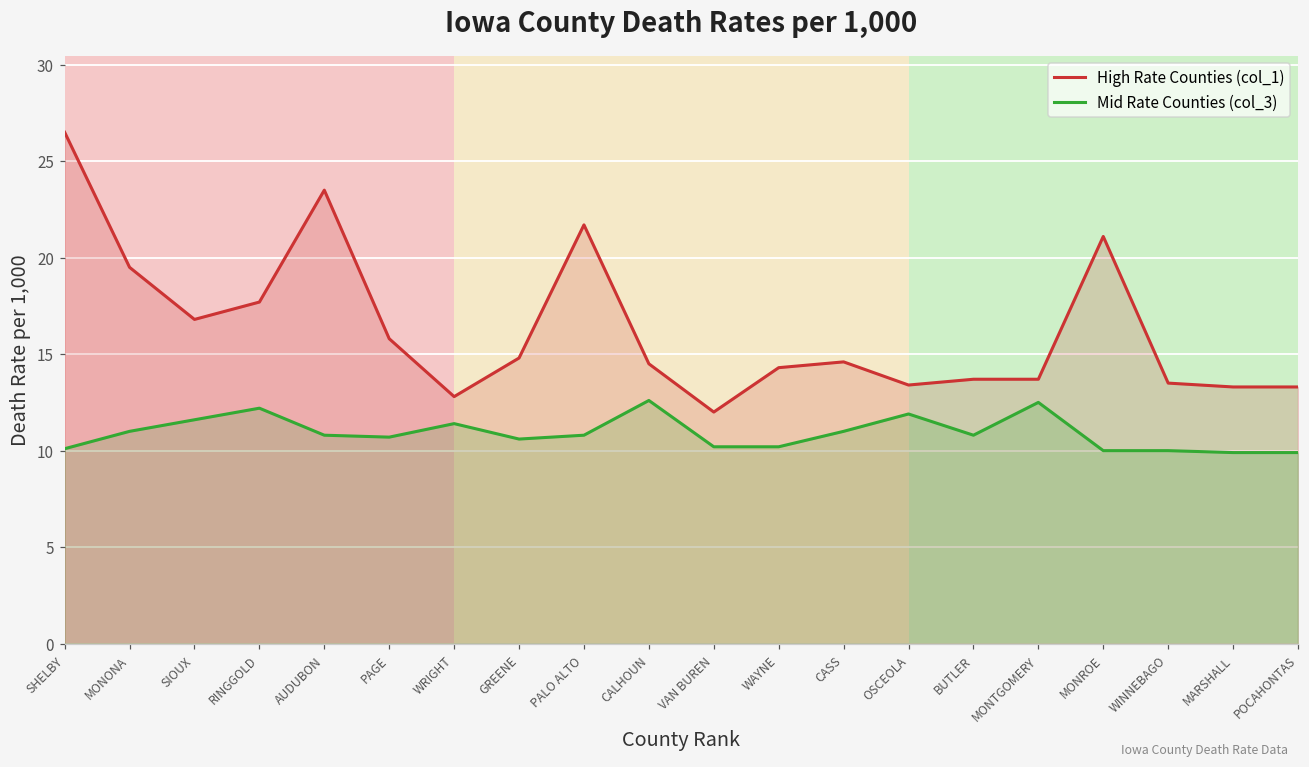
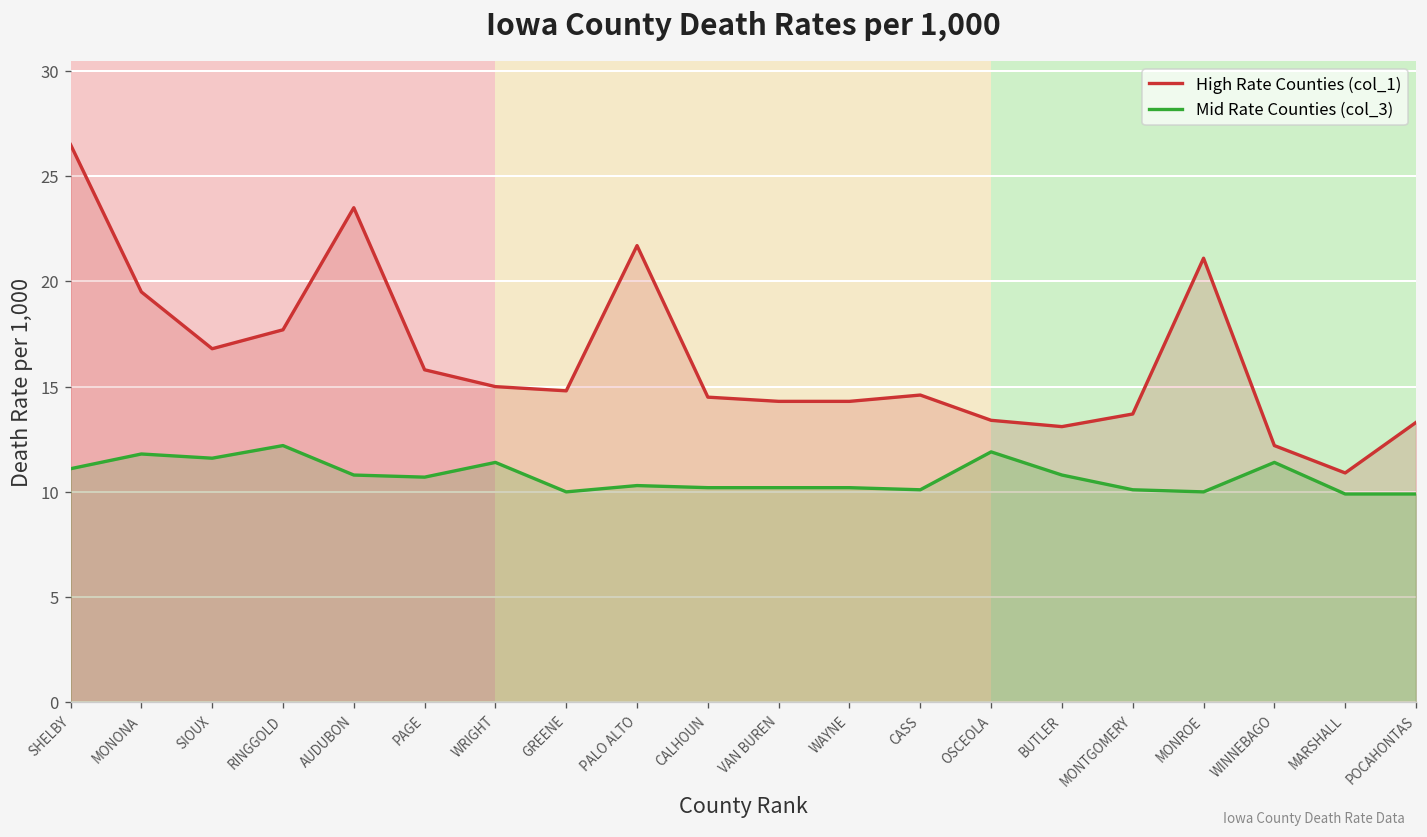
Mid Rate Counties (col_3), SHELBY: 10.1 -> 11.1
Mid Rate Counties (col_3), MONONA: 11.0 -> 11.8
High Rate Counties (col_1), WRIGHT: 12.8 -> 15.0
Mid Rate Counties (col_3), GREENE: 10.6 -> 10.0
Mid Rate Counties (col_3), PALO ALTO: 10.8 -> 10.3
Mid Rate Counties (col_3), CALHOUN: 12.6 -> 10.2
High Rate Counties (col_1), VAN BUREN: 12.0 -> 14.3
Mid Rate Counties (col_3), CASS: 11.0 -> 10.1
High Rate Counties (col_1), BUTLER: 13.7 -> 13.1
Mid Rate Counties (col_3), MONTGOMERY: 12.5 -> 10.1
High Rate Counties (col_1), WINNEBAGO: 13.5 -> 12.2
Mid Rate Counties (col_3), WINNEBAGO: 10.0 -> 11.4
High Rate Counties (col_1), MARSHALL: 13.3 -> 10.9
